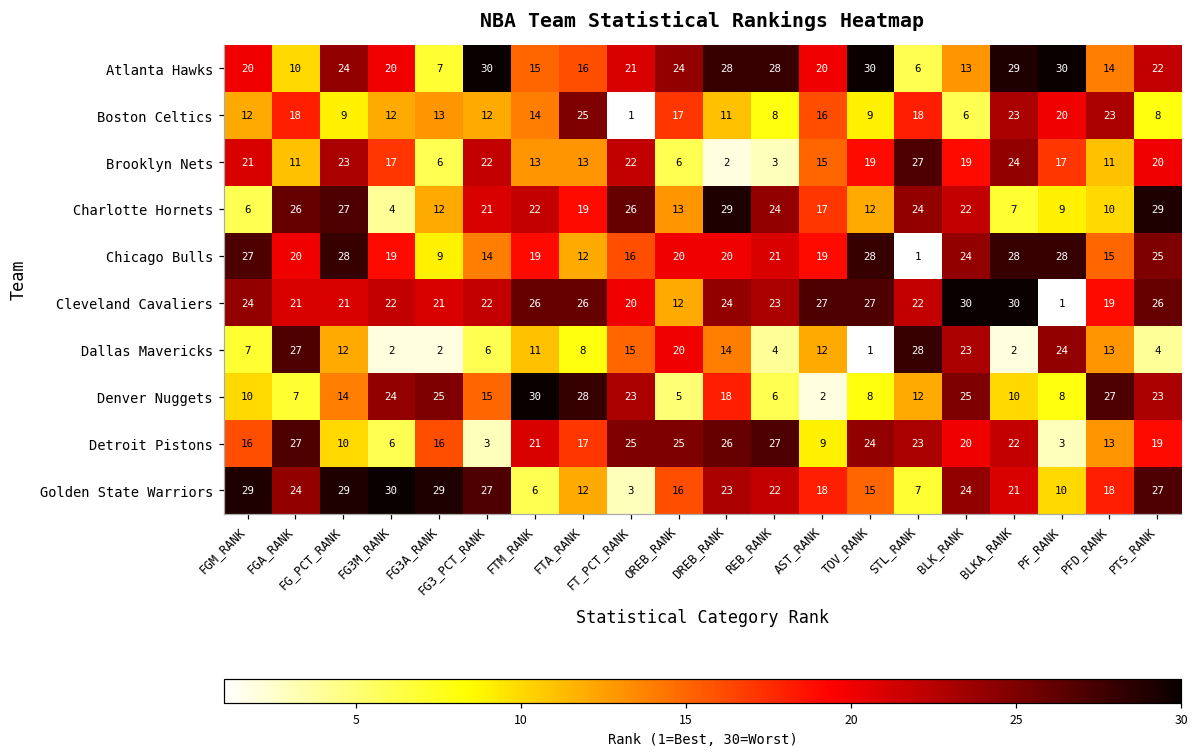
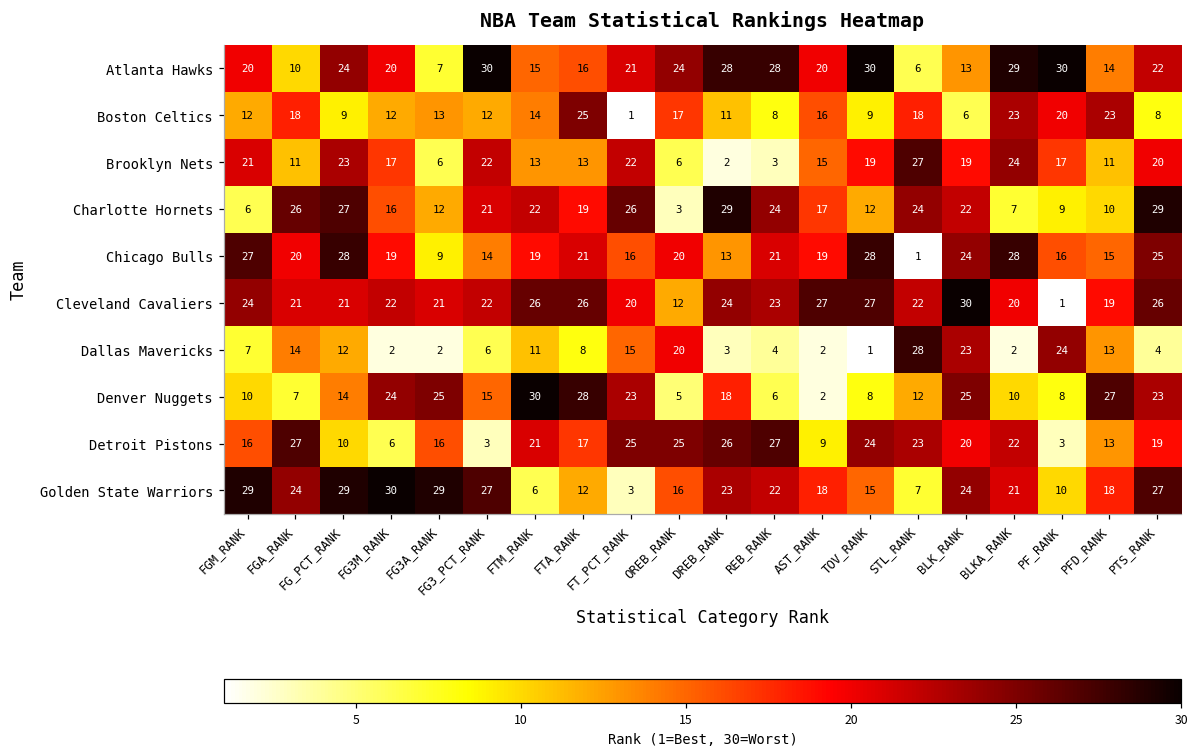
Charlotte Hornets, FG3M_RANK: 4 -> 16
Charlotte Hornets, OREB_RANK: 13 -> 3
Chicago Bulls, FTA_RANK: 12 -> 21
Chicago Bulls, DREB_RANK: 20 -> 13
Chicago Bulls, PF_RANK: 28 -> 16
Cleveland Cavaliers, BLKA_RANK: 30 -> 20
Dallas Mavericks, FGA_RANK: 27 -> 14
Dallas Mavericks, DREB_RANK: 14 -> 3
Dallas Mavericks, AST_RANK: 12 -> 2
